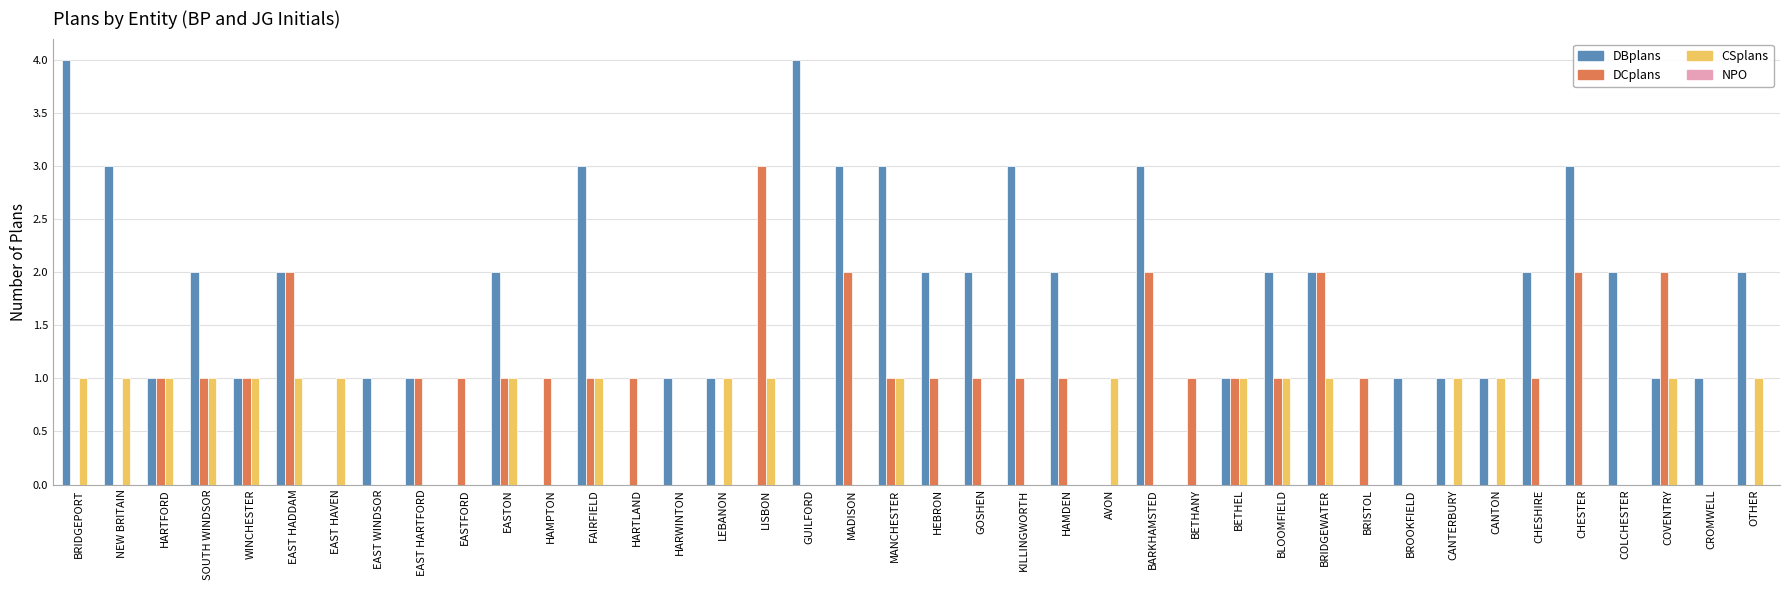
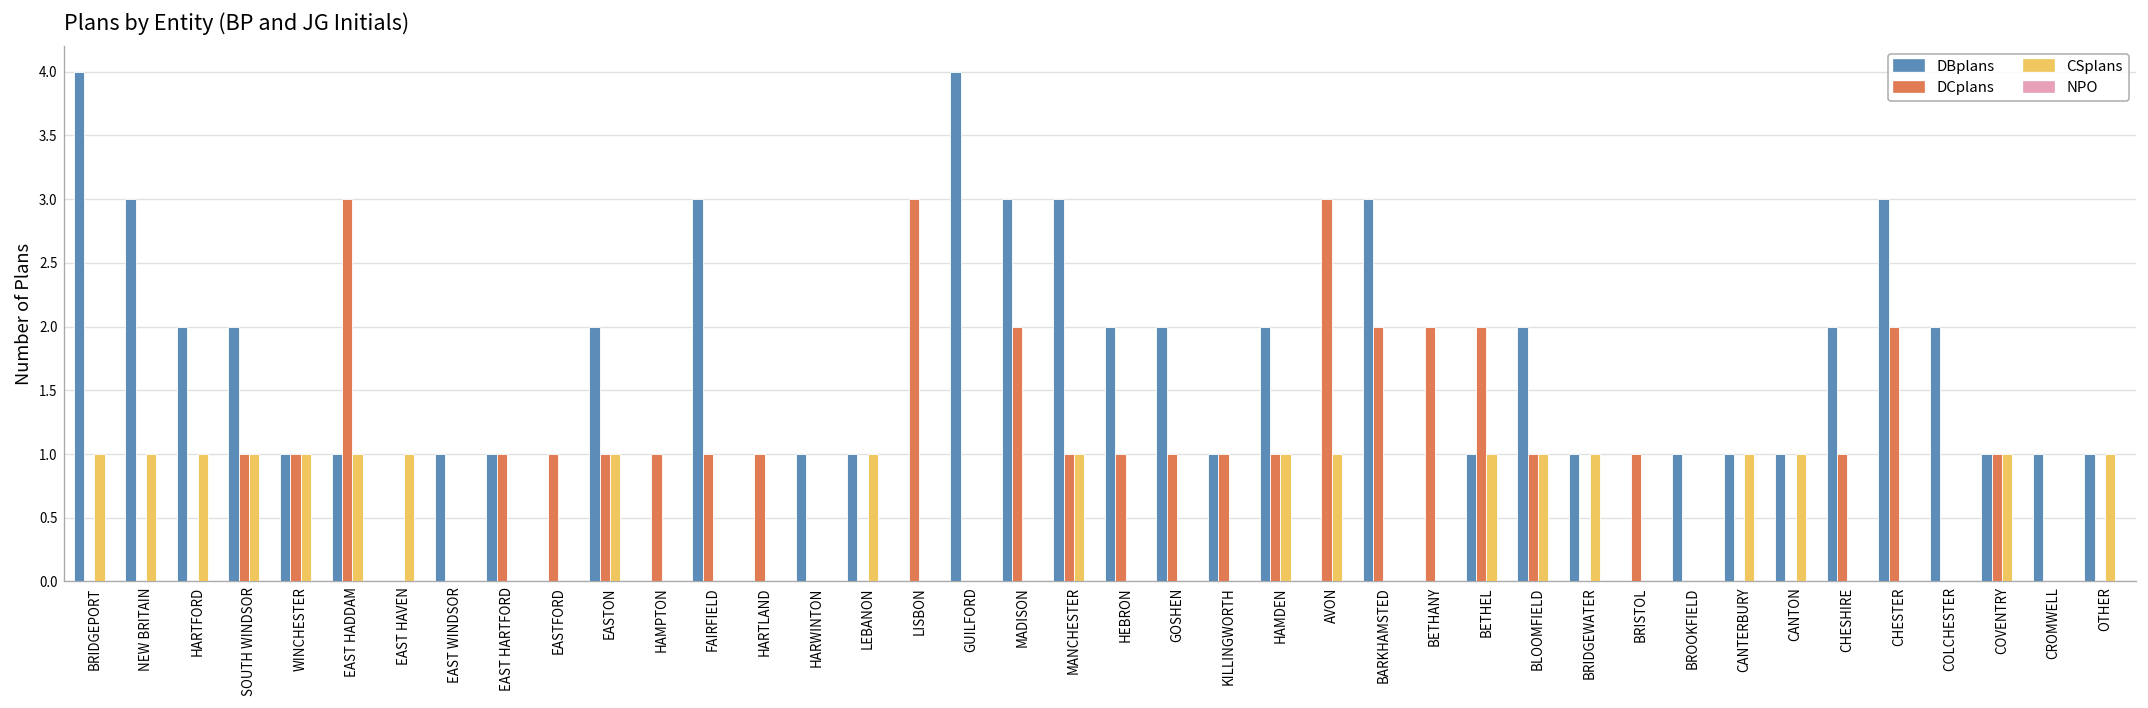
DBplans, HARTFORD: 1 -> 2
DCplans, HARTFORD: 1 -> 0
DBplans, EAST HADDAM: 2 -> 1
DCplans, EAST HADDAM: 2 -> 3
CSplans, FAIRFIELD: 1 -> 0
CSplans, LISBON: 1 -> 0
DBplans, KILLINGWORTH: 3 -> 1
CSplans, HAMDEN: 0 -> 1
DCplans, AVON: 0 -> 3
DCplans, BETHANY: 1 -> 2
DCplans, BETHEL: 1 -> 2
DBplans, BRIDGEWATER: 2 -> 1
DCplans, BRIDGEWATER: 2 -> 0
DCplans, COVENTRY: 2 -> 1
DBplans, OTHER: 2 -> 1
